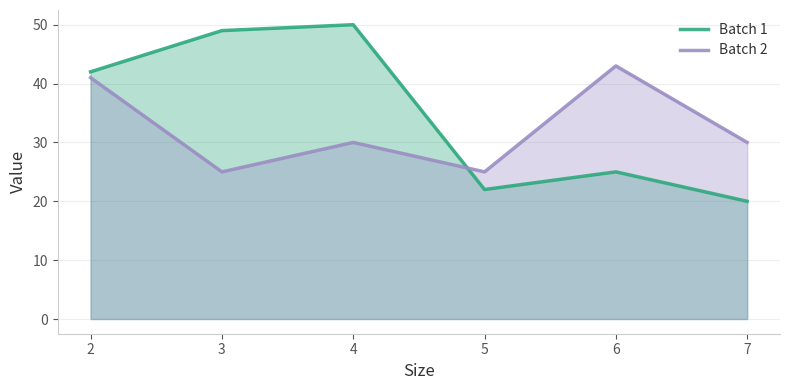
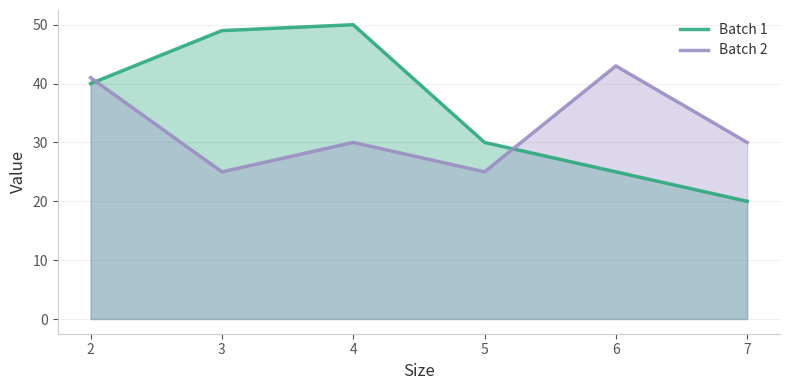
Batch 1, 2: 42 -> 40
Batch 1, 5: 22 -> 30
